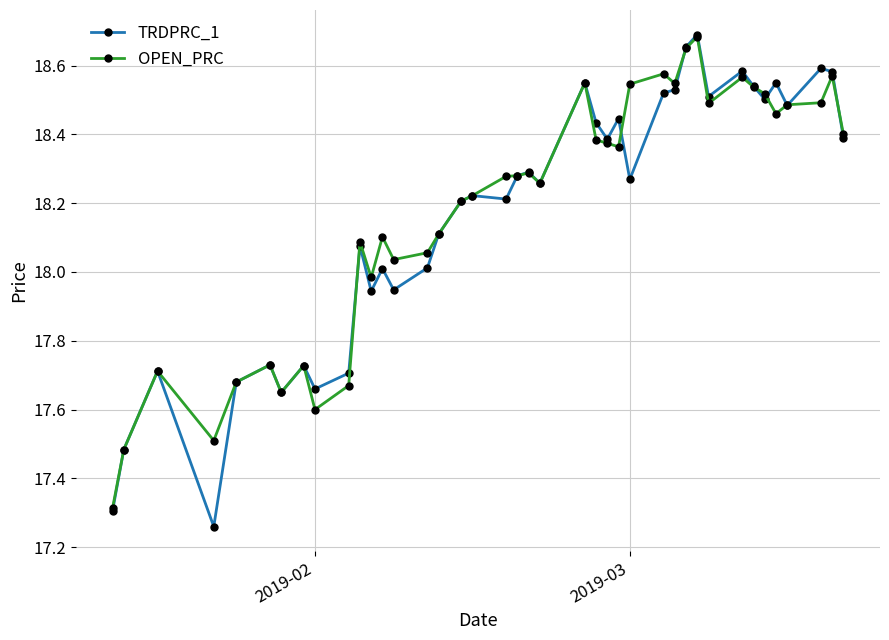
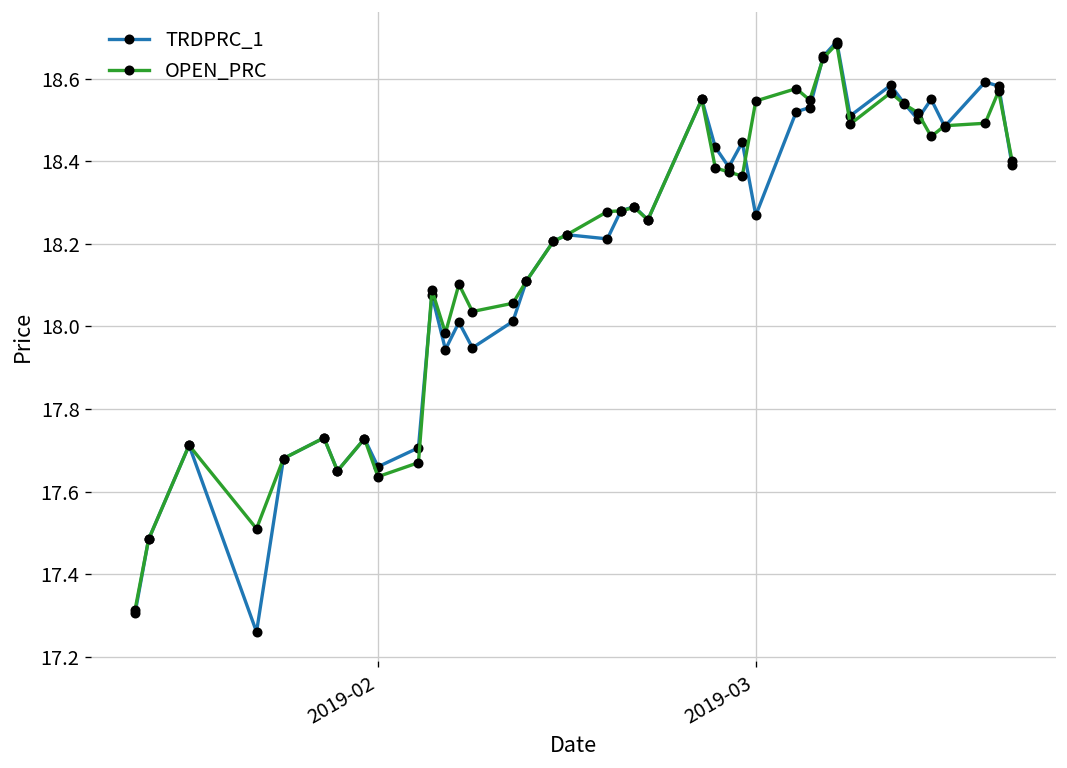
OPEN_PRC, 2019-02: 17.60 -> 17.64
